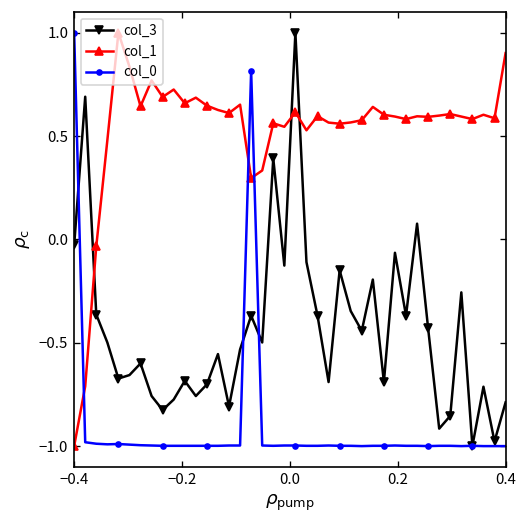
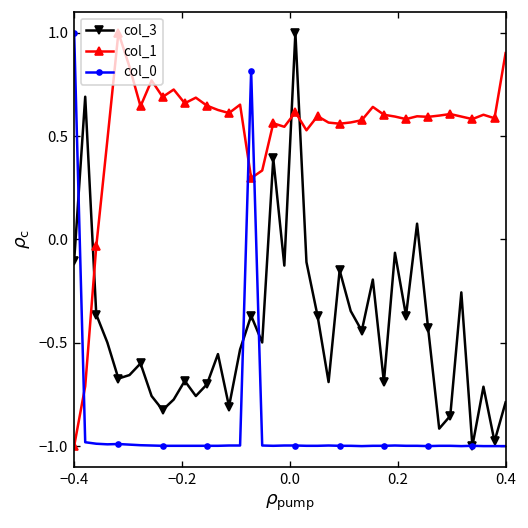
col_3, −0.4: -0.03 -> -0.10
